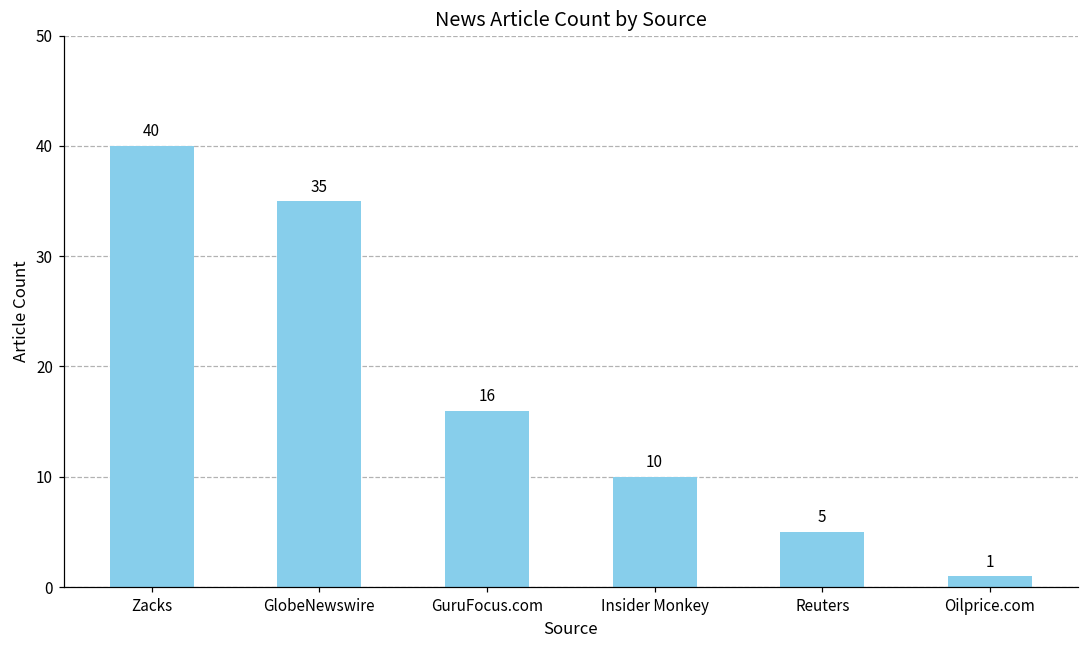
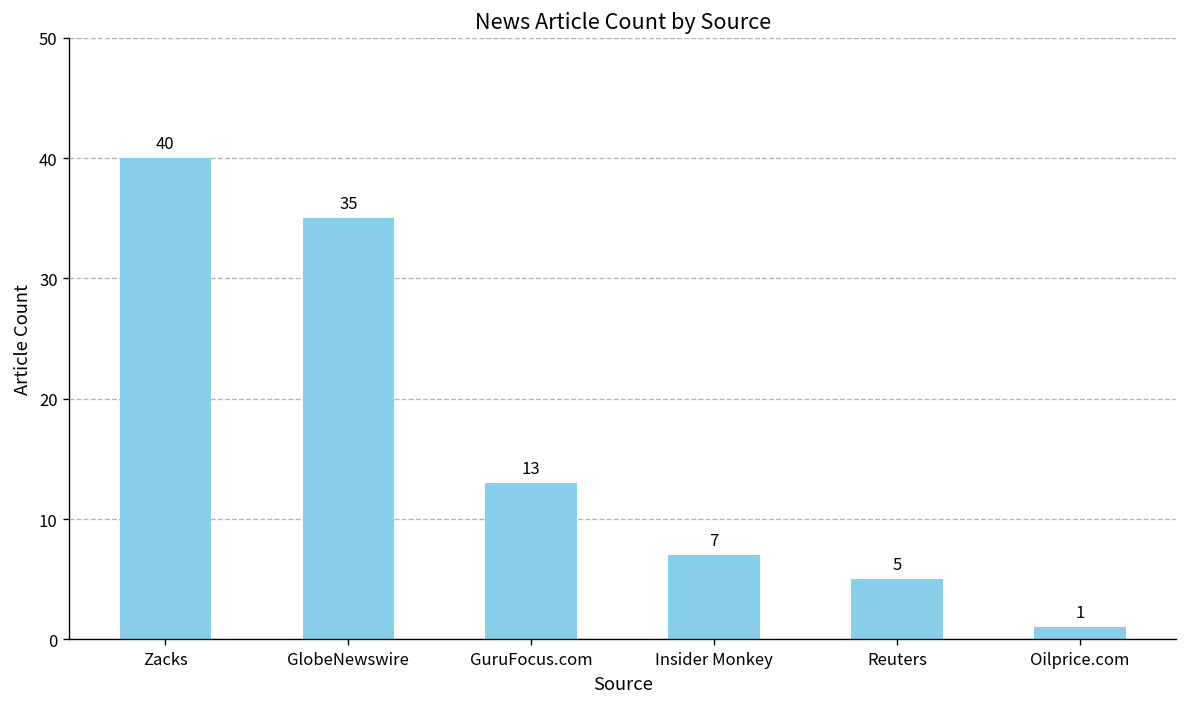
GuruFocus.com: 16 -> 13
Insider Monkey: 10 -> 7
